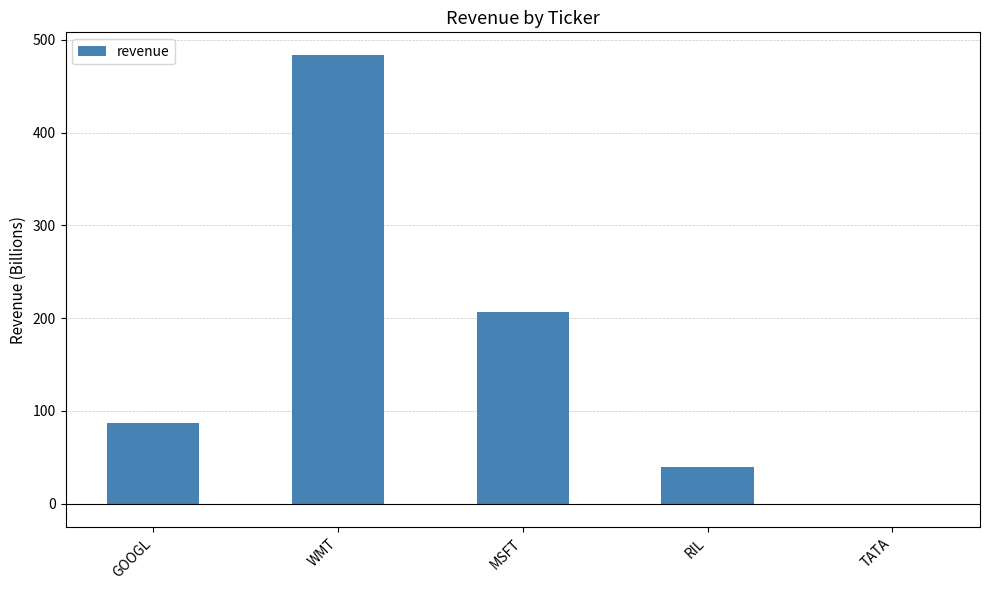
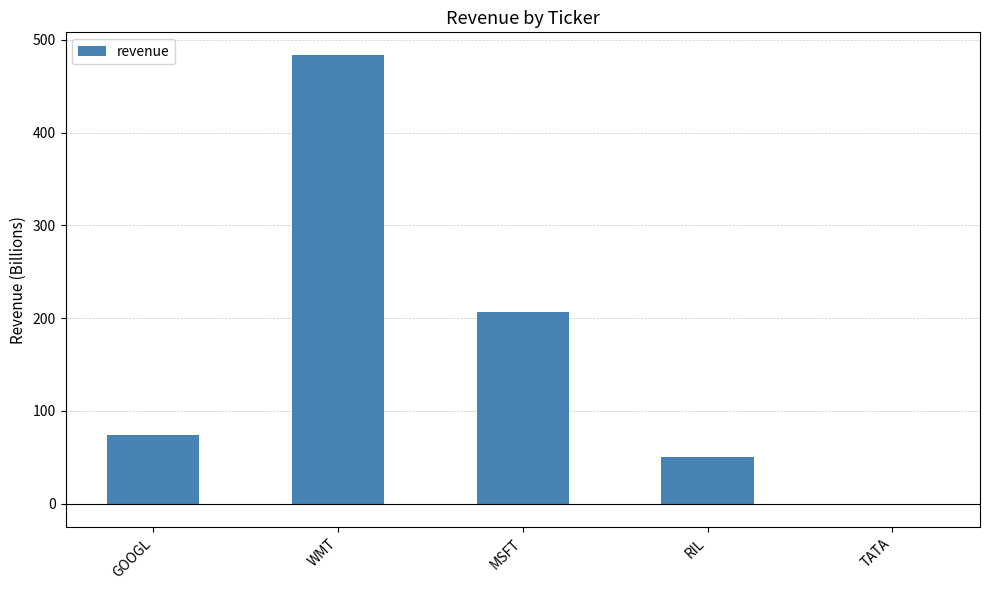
GOOGL: 90 -> 70
RIL: 40 -> 50
